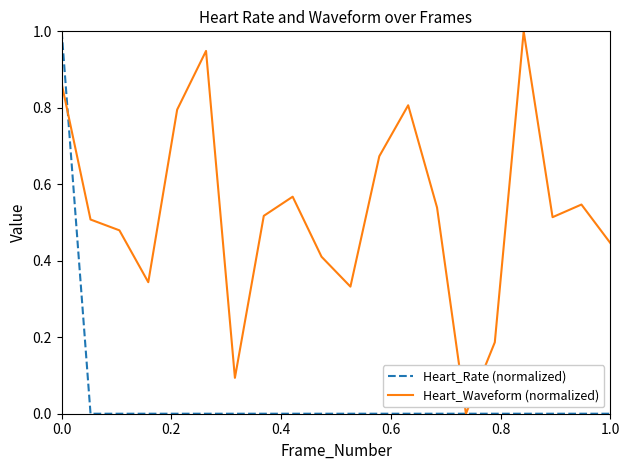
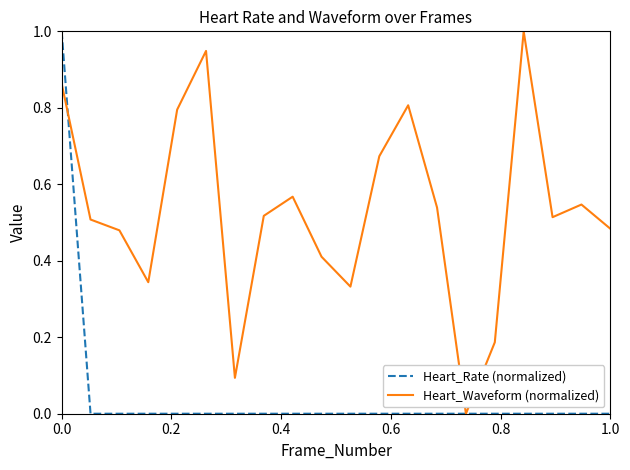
Heart_Waveform (normalized), 1.0: 0.45 -> 0.48
